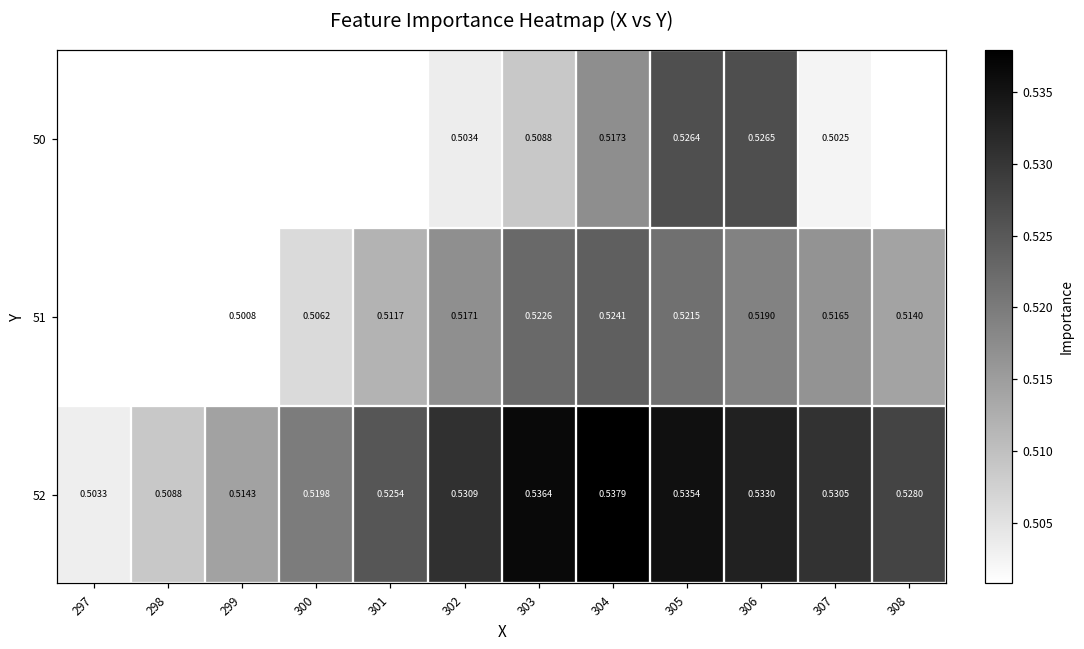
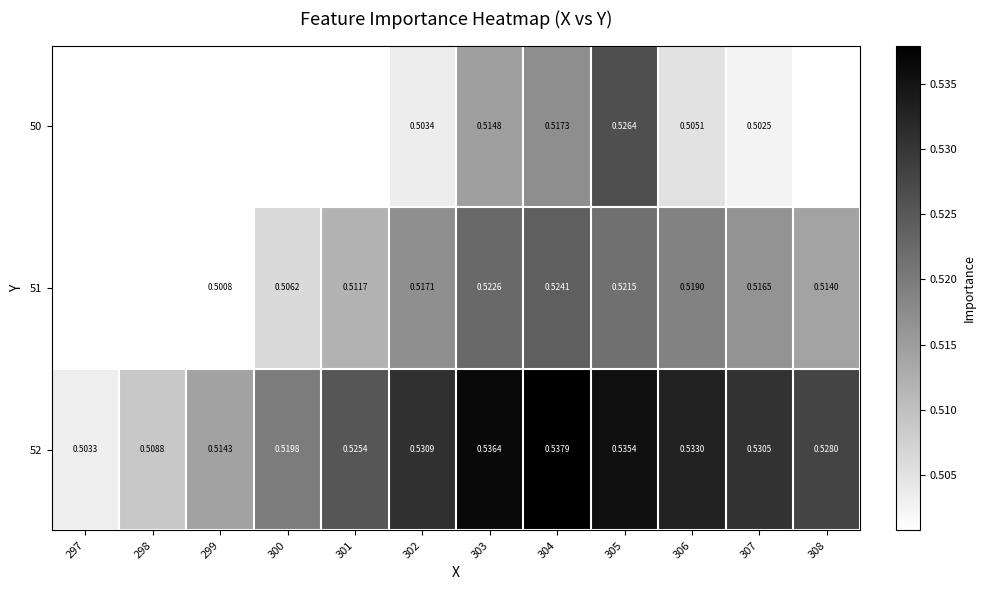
50, 303: 0.5088 -> 0.5148
50, 306: 0.5265 -> 0.5051
